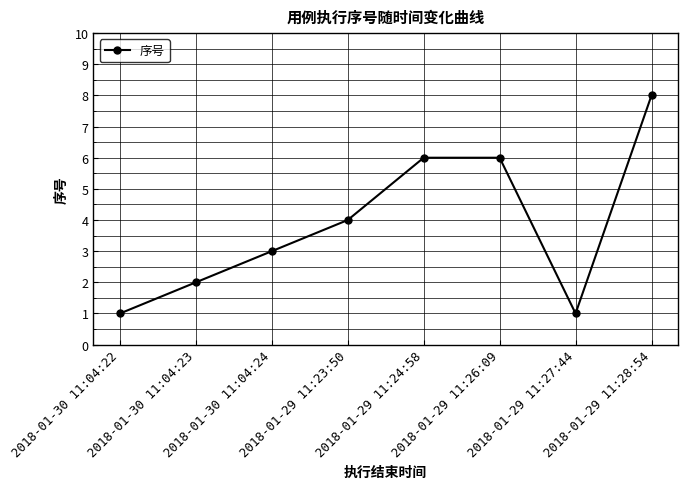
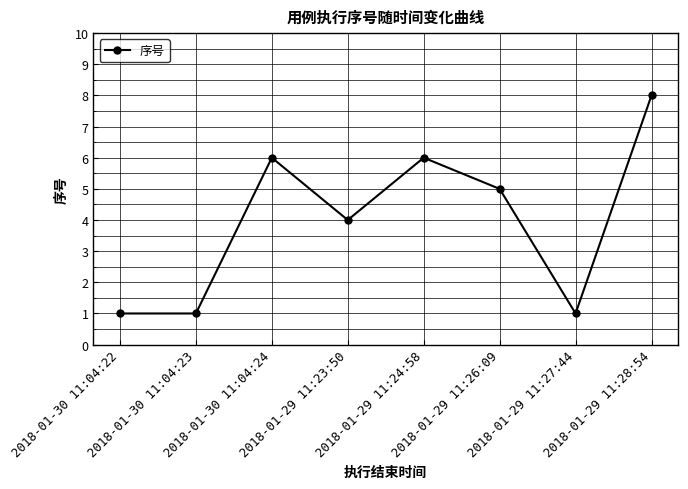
2018-01-30 11:04:23: 2 -> 1
2018-01-30 11:04:24: 3 -> 6
2018-01-29 11:26:09: 6 -> 5
